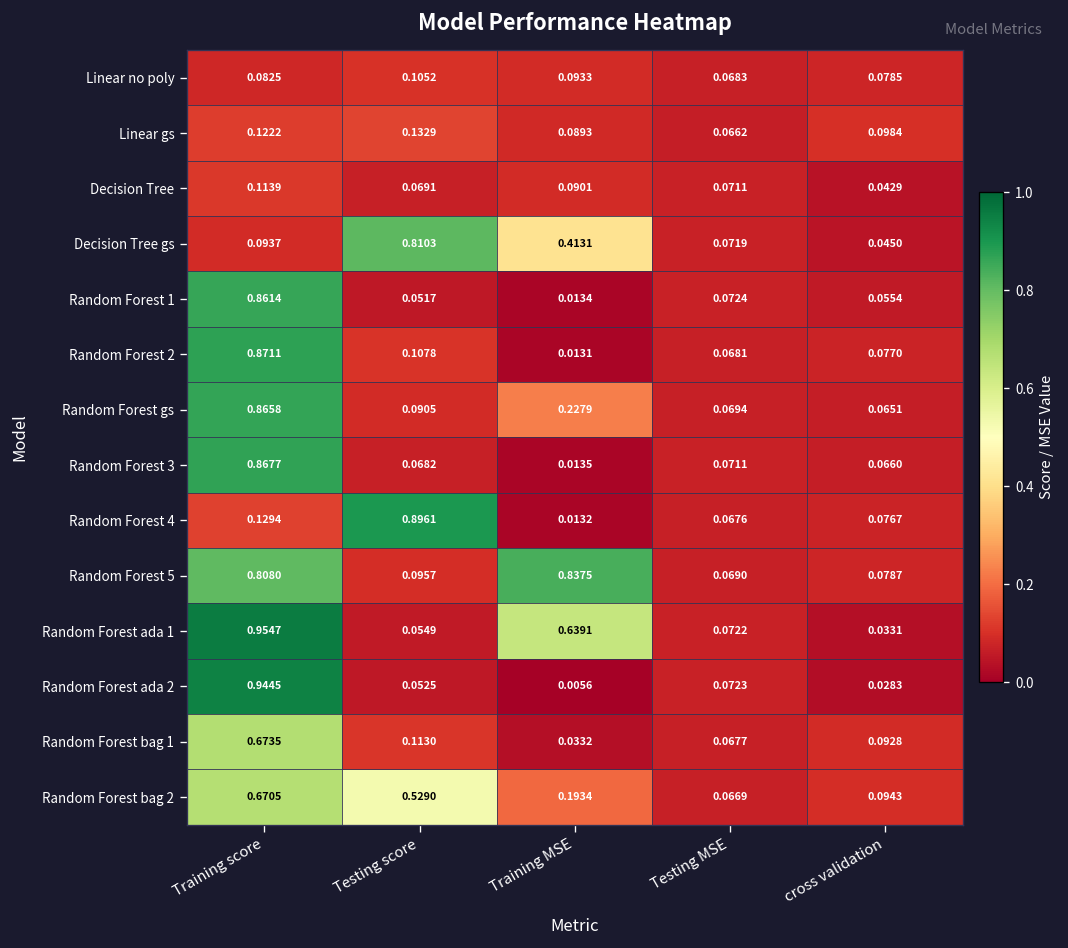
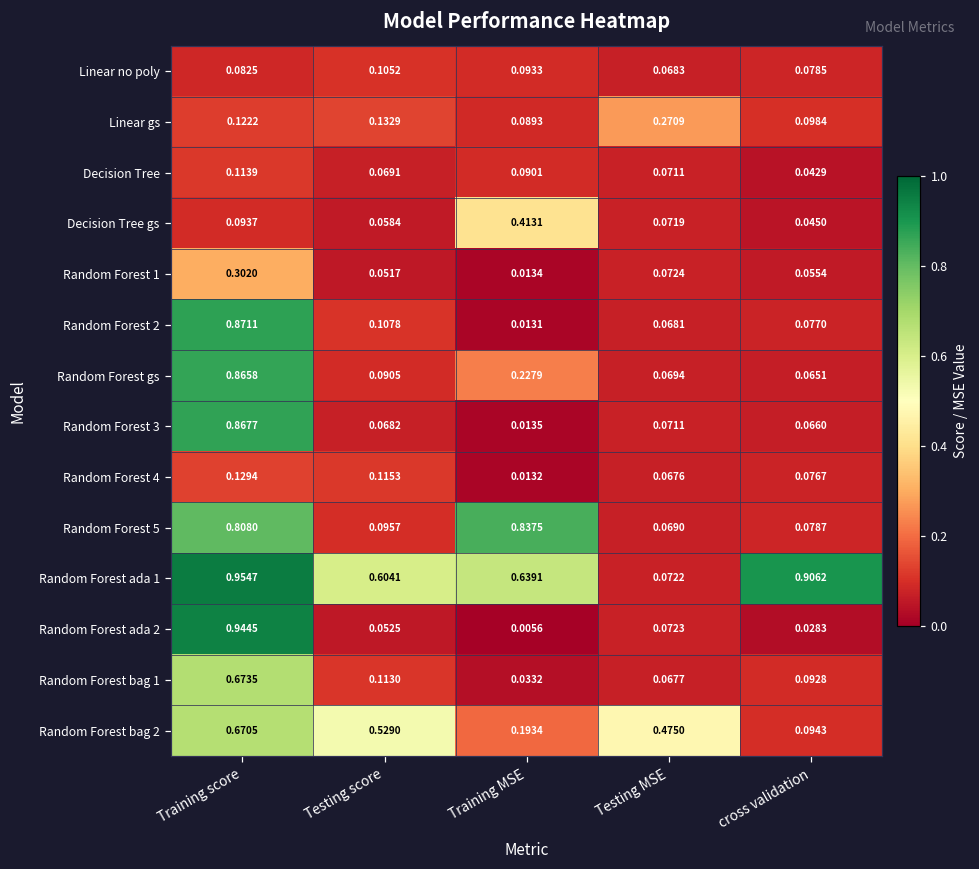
Linear gs, Testing MSE: 0.0662 -> 0.2709
Decision Tree gs, Testing score: 0.8103 -> 0.0584
Random Forest 1, Training score: 0.8614 -> 0.3020
Random Forest 4, Testing score: 0.8961 -> 0.1153
Random Forest ada 1, Testing score: 0.0549 -> 0.6041
Random Forest ada 1, cross validation: 0.0331 -> 0.9062
Random Forest bag 2, Testing MSE: 0.0669 -> 0.4750
